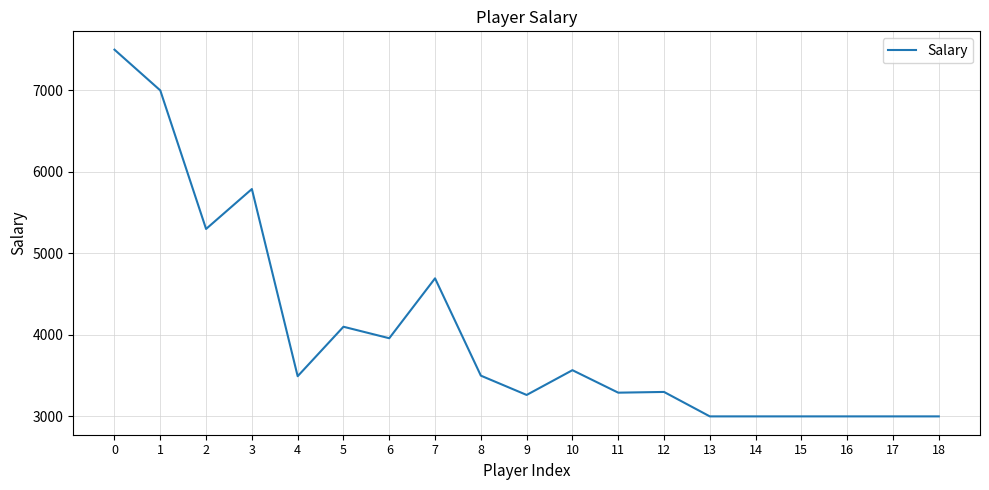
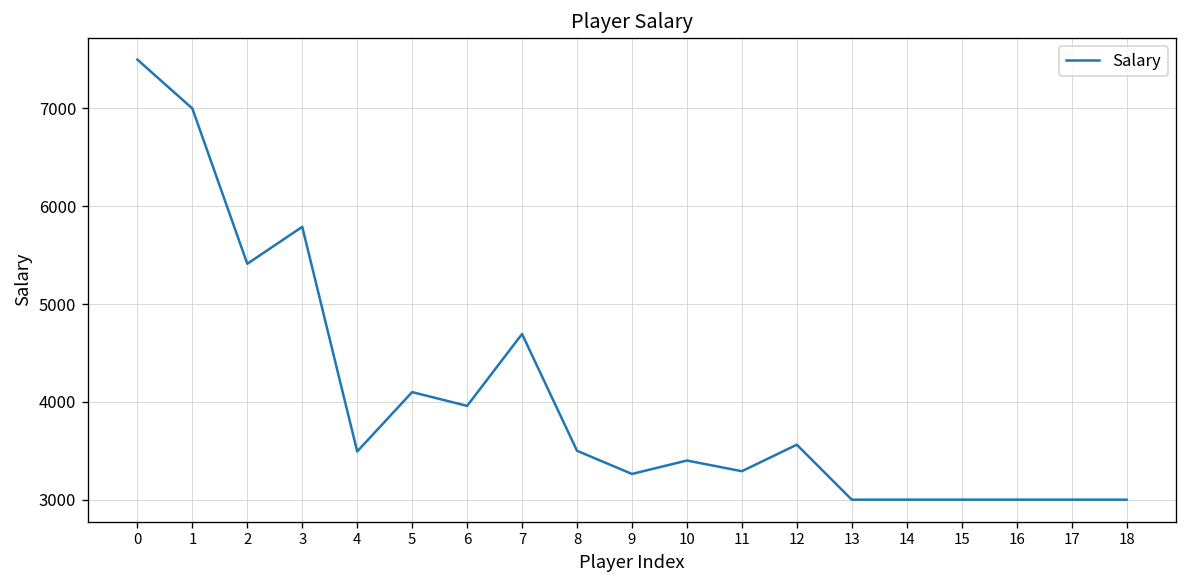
2: 5300 -> 5400
10: 3600 -> 3400
12: 3300 -> 3600
